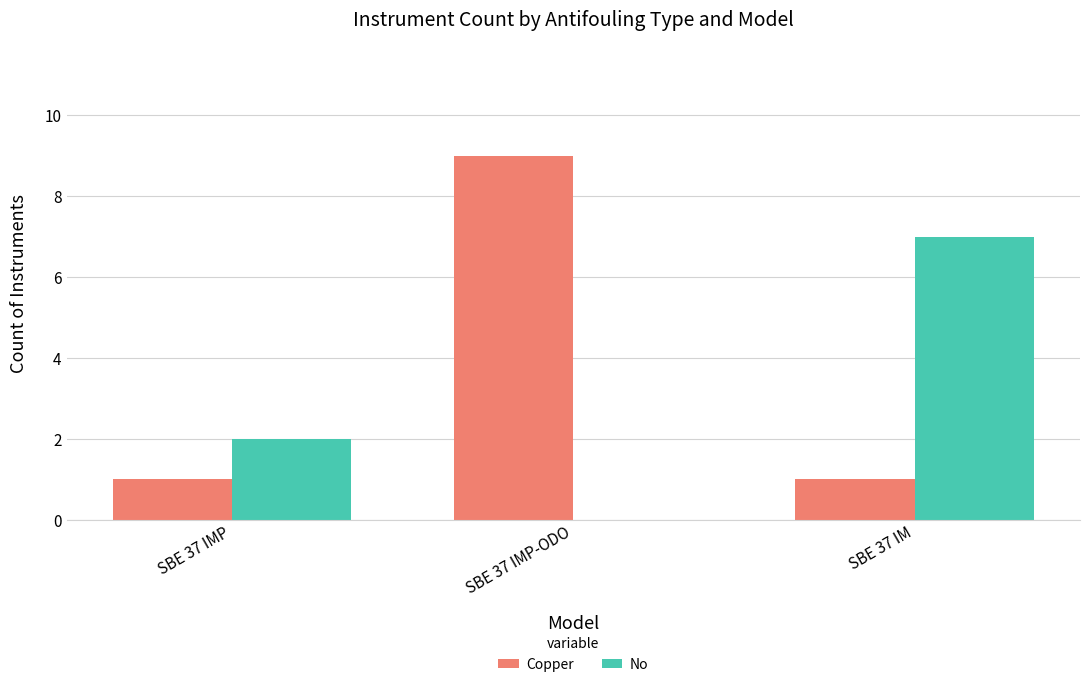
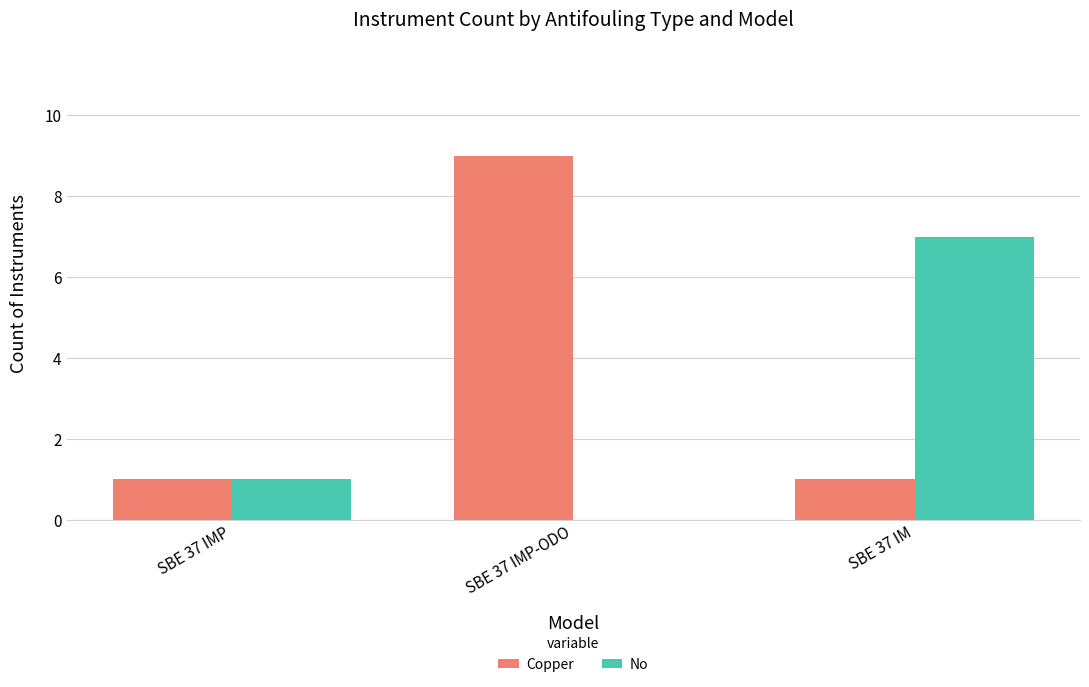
No, SBE 37 IMP: 2 -> 1
